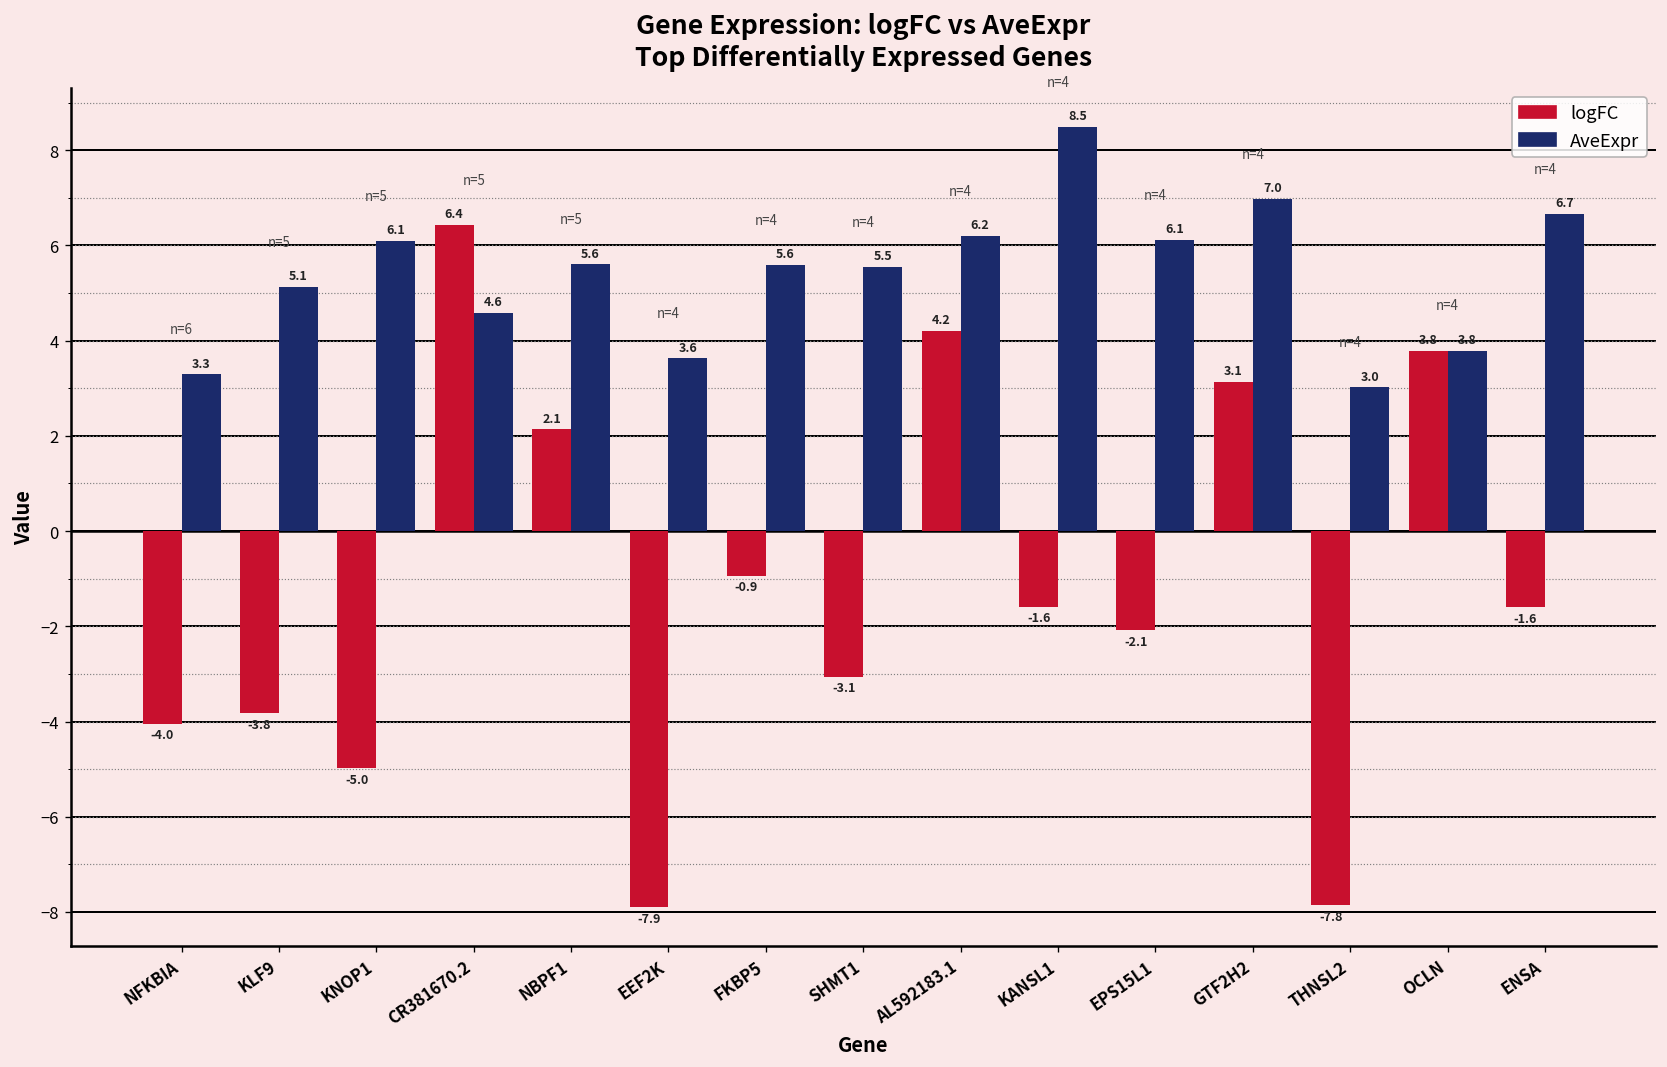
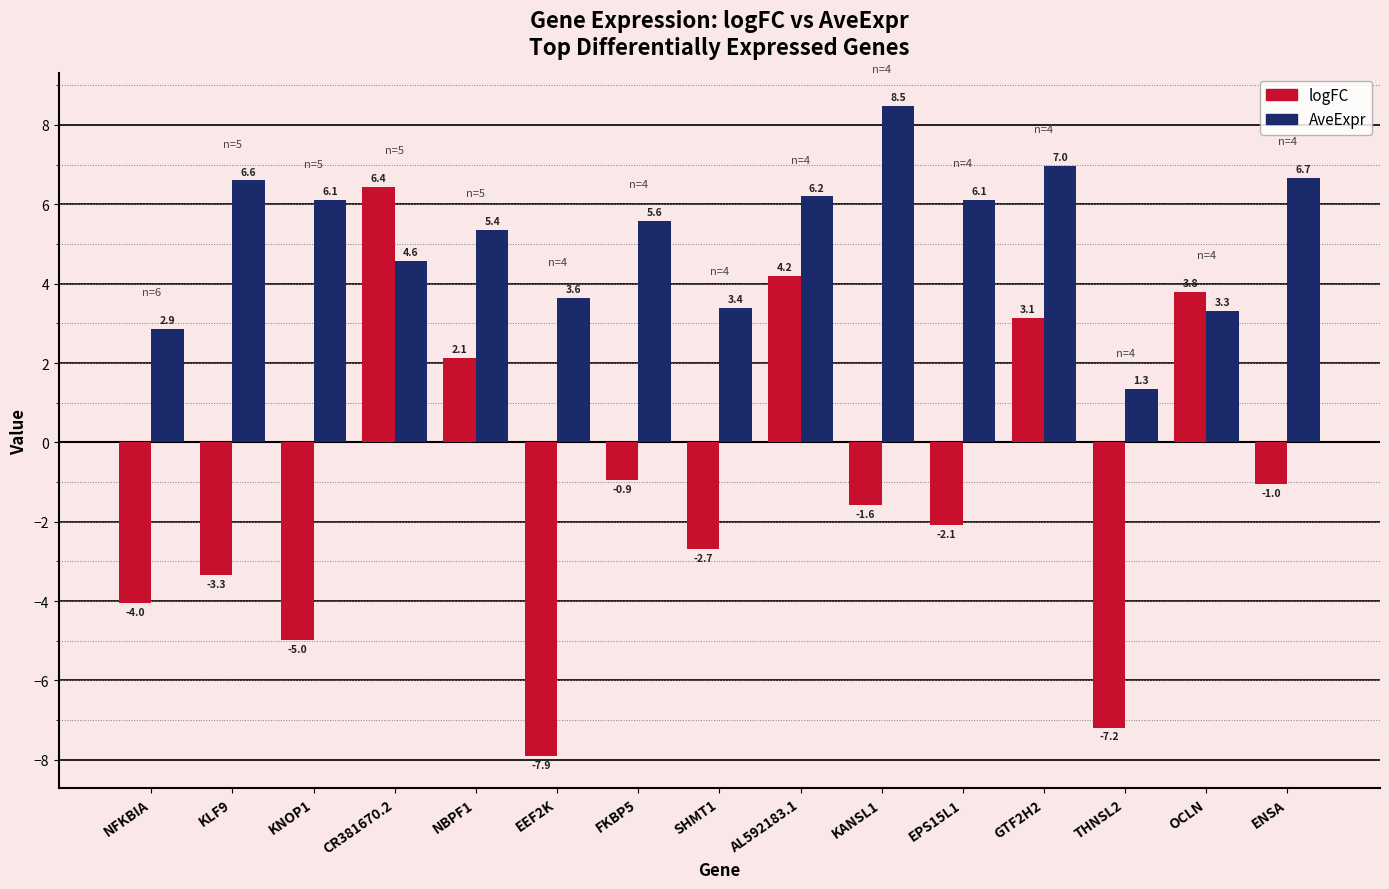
AveExpr, NFKBIA: 3.3 -> 2.9
logFC, KLF9: -3.8 -> -3.3
AveExpr, KLF9: 5.1 -> 6.6
AveExpr, NBPF1: 5.6 -> 5.4
logFC, SHMT1: -3.1 -> -2.7
AveExpr, SHMT1: 5.5 -> 3.4
logFC, THNSL2: -7.8 -> -7.2
AveExpr, THNSL2: 3.0 -> 1.3
AveExpr, OCLN: 3.8 -> 3.3
logFC, ENSA: -1.6 -> -1.0
